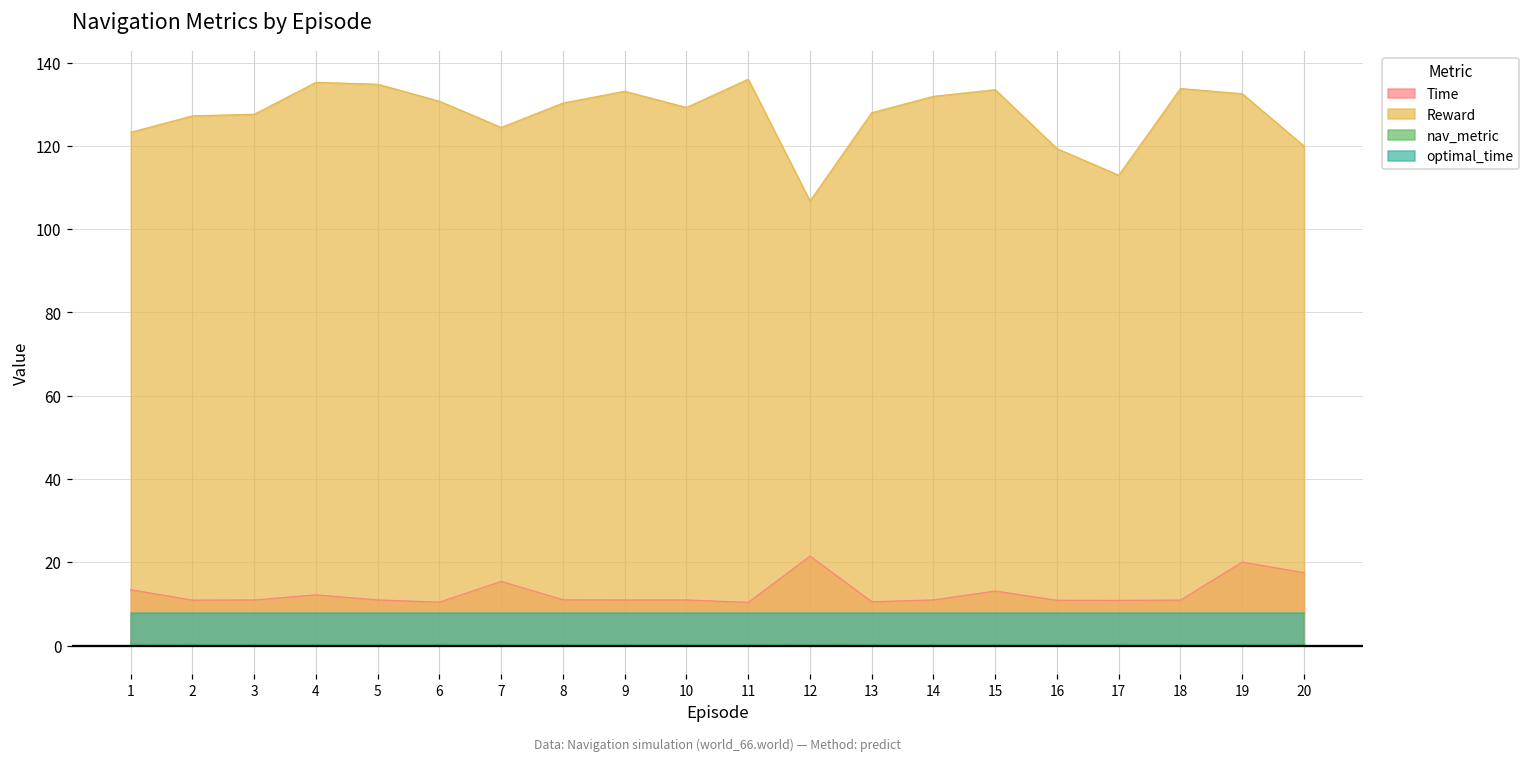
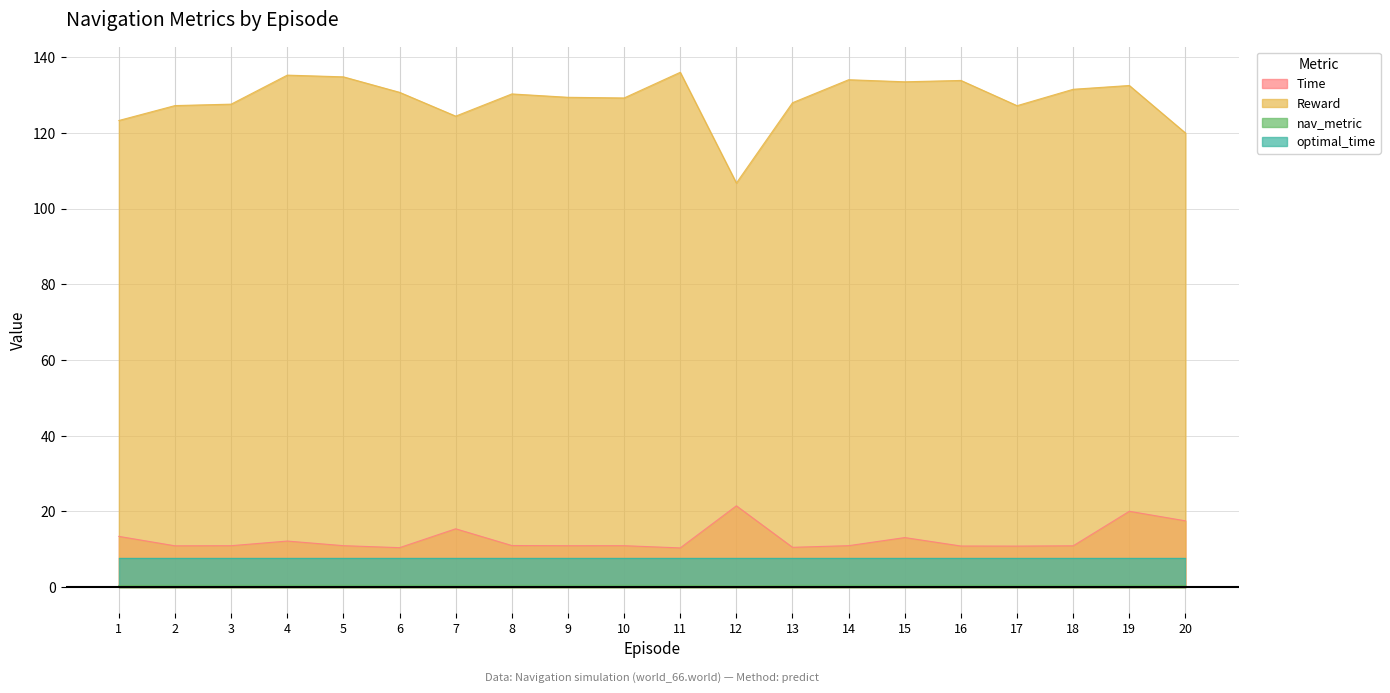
Reward, 9: 133 -> 129
Reward, 14: 132 -> 134
Reward, 16: 119 -> 134
Reward, 17: 113 -> 127
Reward, 18: 134 -> 132
